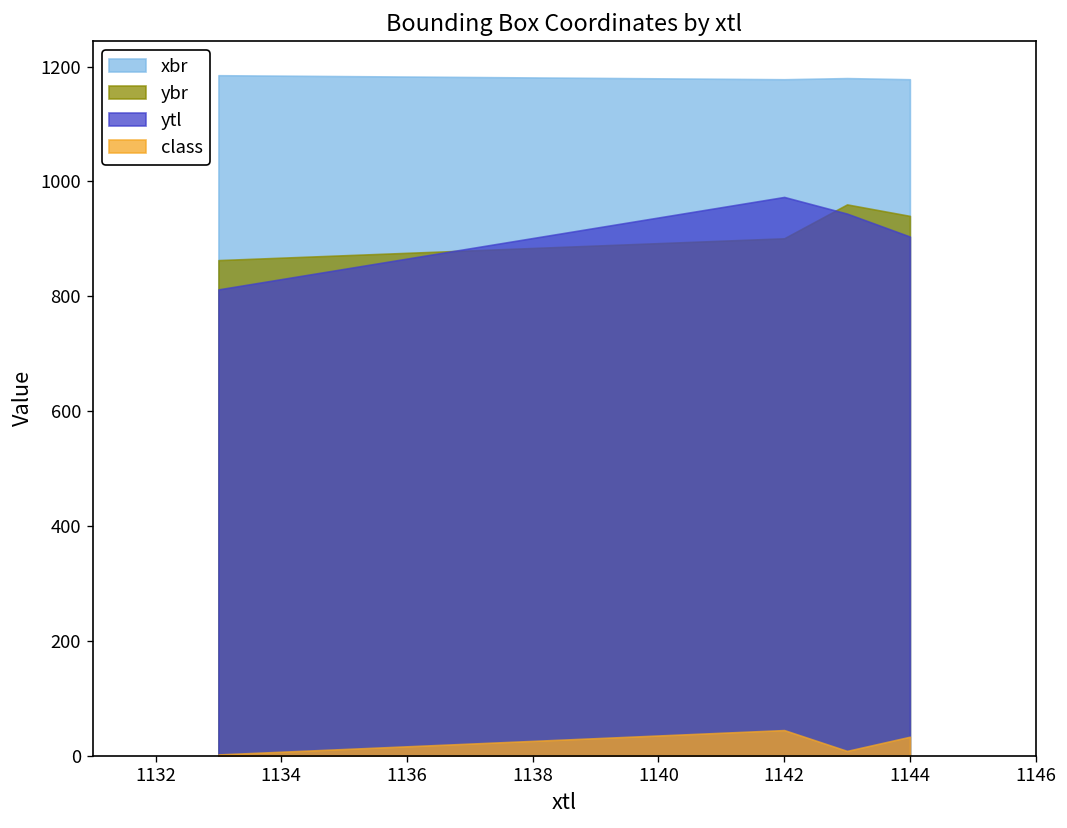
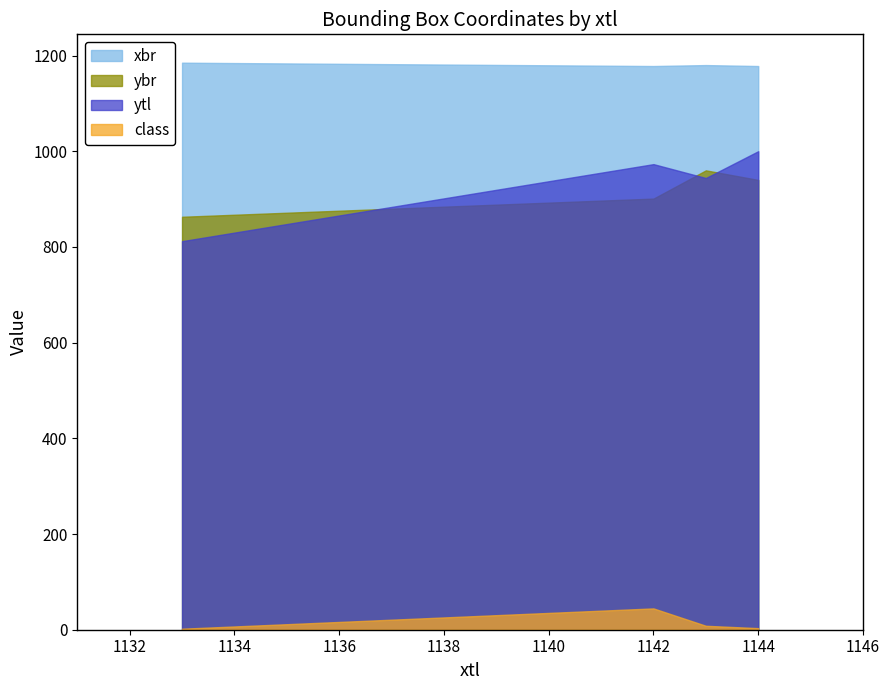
ytl, 1144: 900 -> 1000
class, 1144: 30 -> 0
